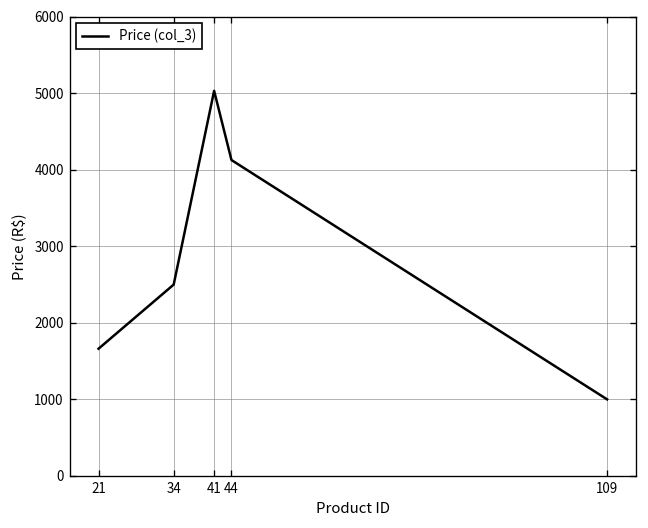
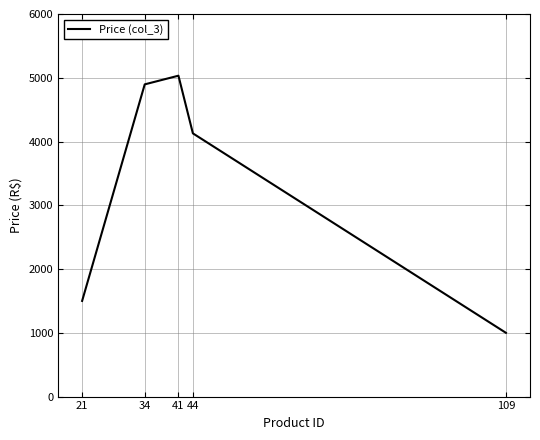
21: 1700 -> 1500
34: 2500 -> 4900
